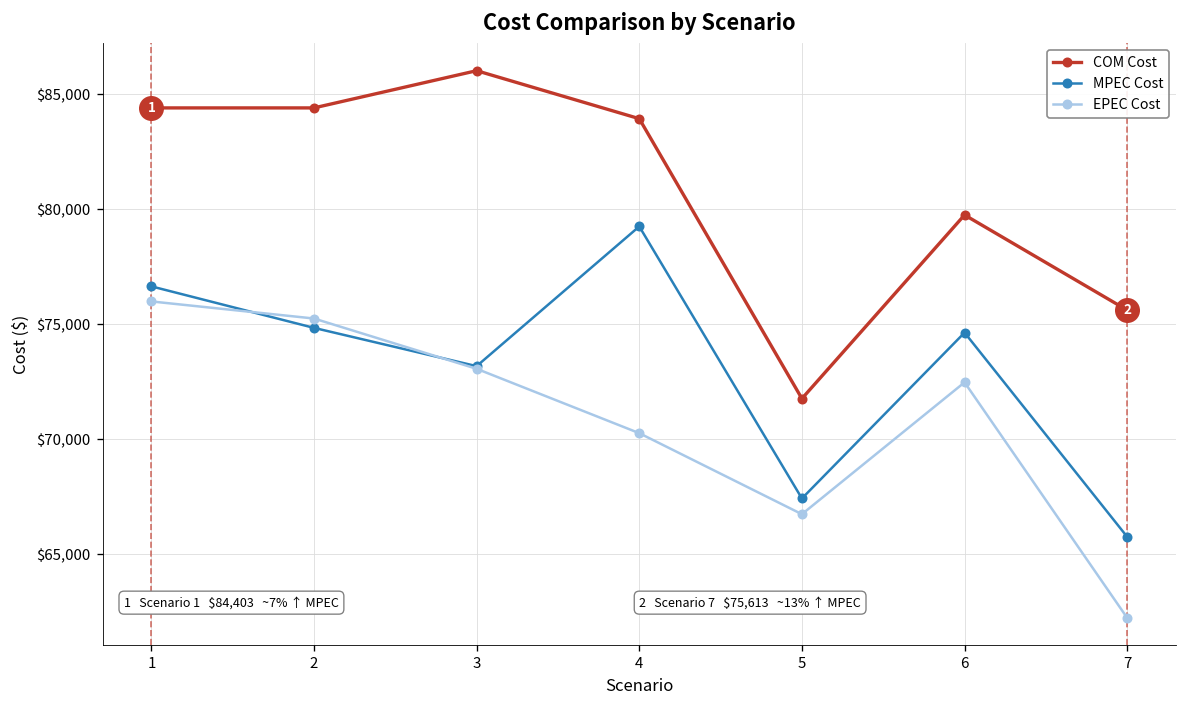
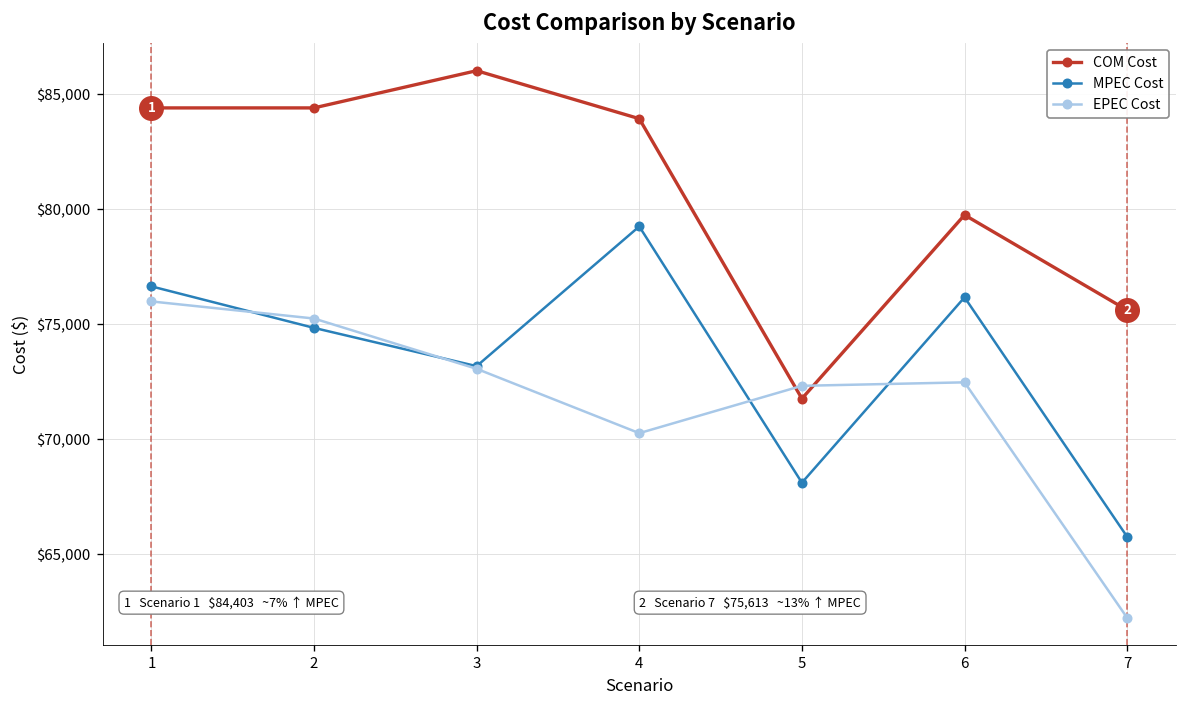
MPEC Cost, 5: $67,400 -> $68,100
EPEC Cost, 5: $66,700 -> $72,300
MPEC Cost, 6: $74,600 -> $76,200
